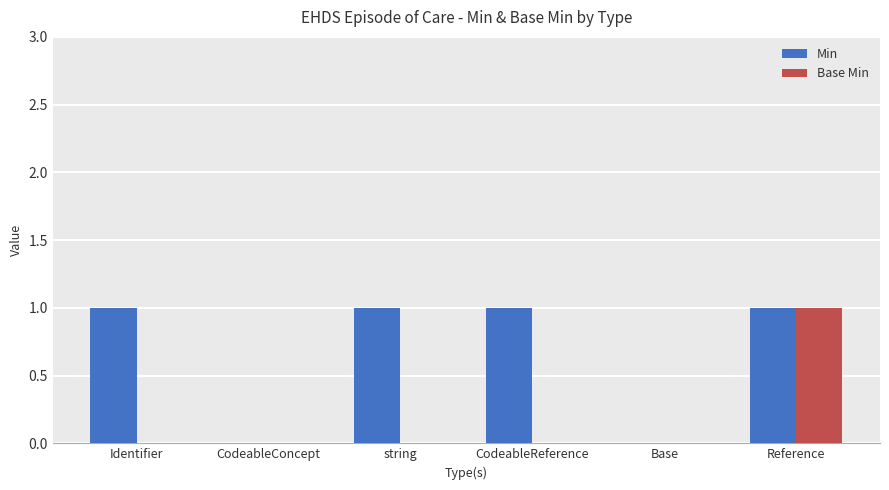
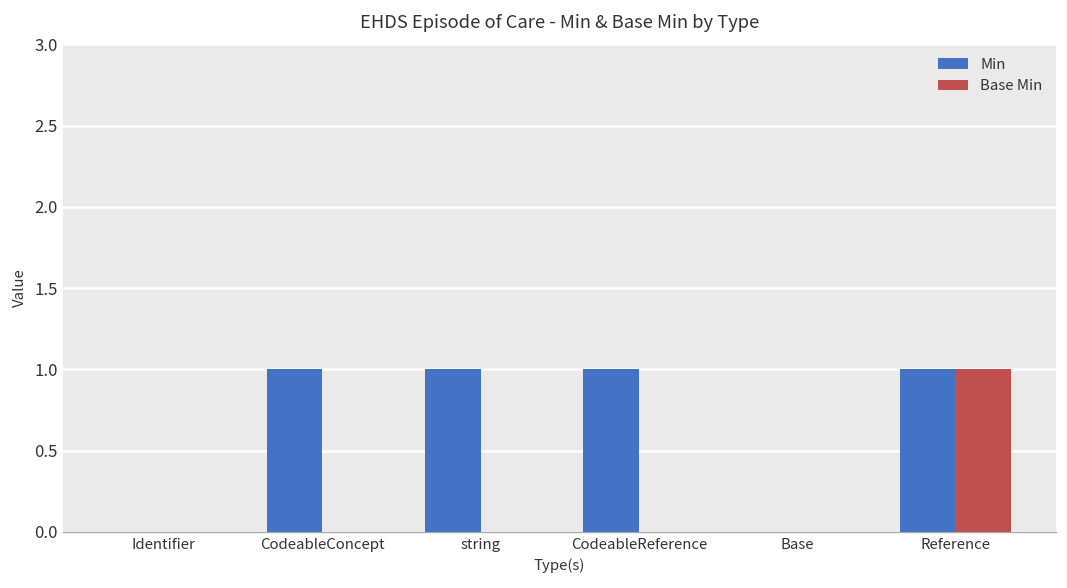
Min, Identifier: 1 -> 0
Min, CodeableConcept: 0 -> 1
